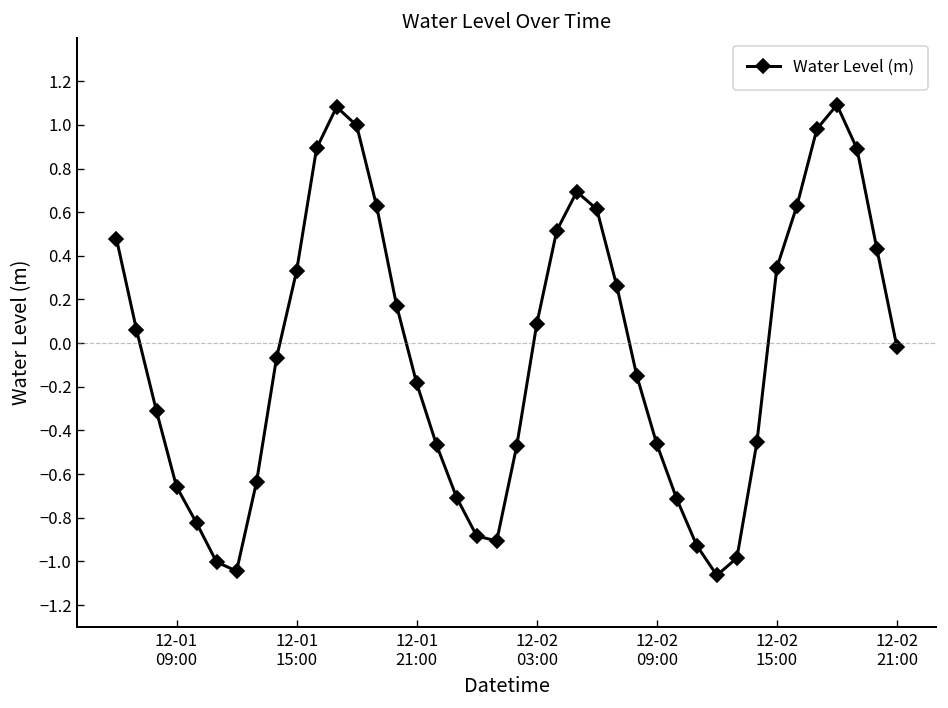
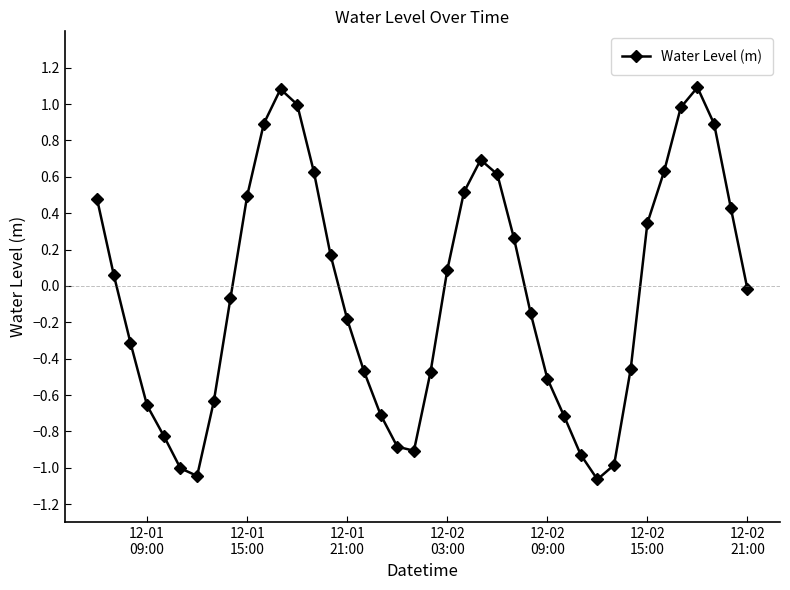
12-01 15:00: 0.33 -> 0.49
12-02 09:00: -0.46 -> -0.51
